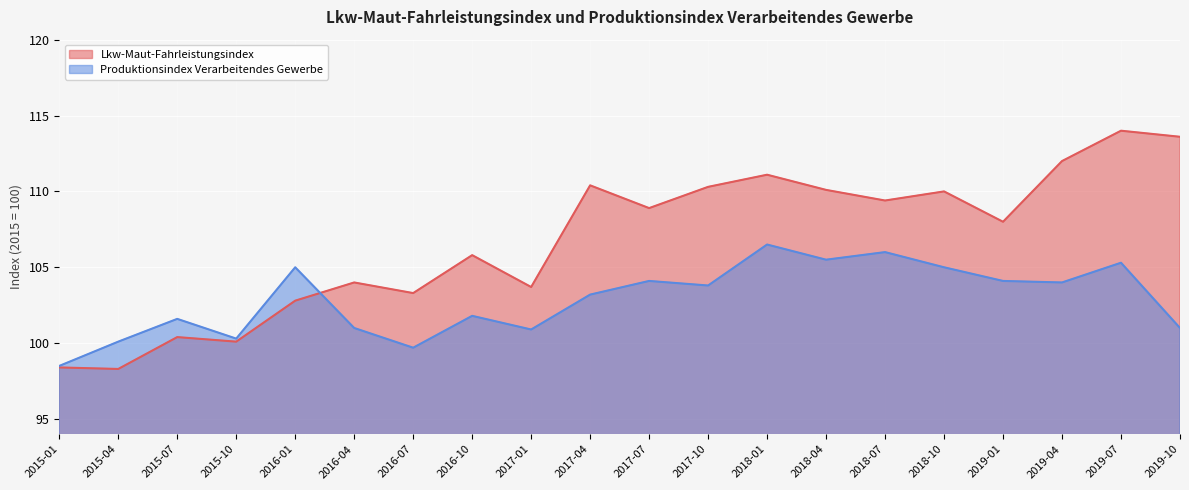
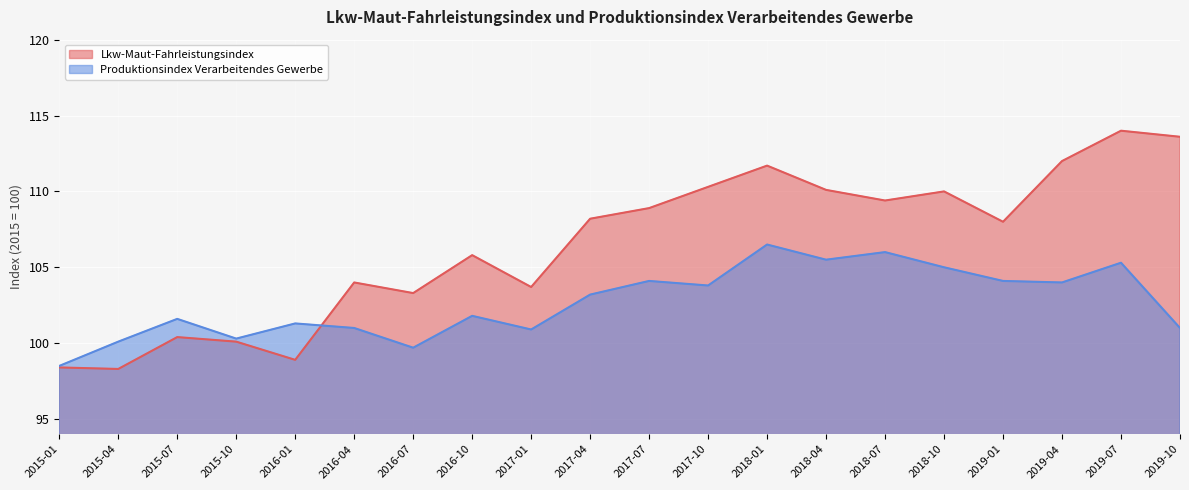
Lkw-Maut-Fahrleistungsindex, 2016-01: 102.8 -> 98.9
Produktionsindex Verarbeitendes Gewerbe, 2016-01: 105.0 -> 101.3
Lkw-Maut-Fahrleistungsindex, 2017-04: 110.4 -> 108.2
Lkw-Maut-Fahrleistungsindex, 2018-01: 111.1 -> 111.7
